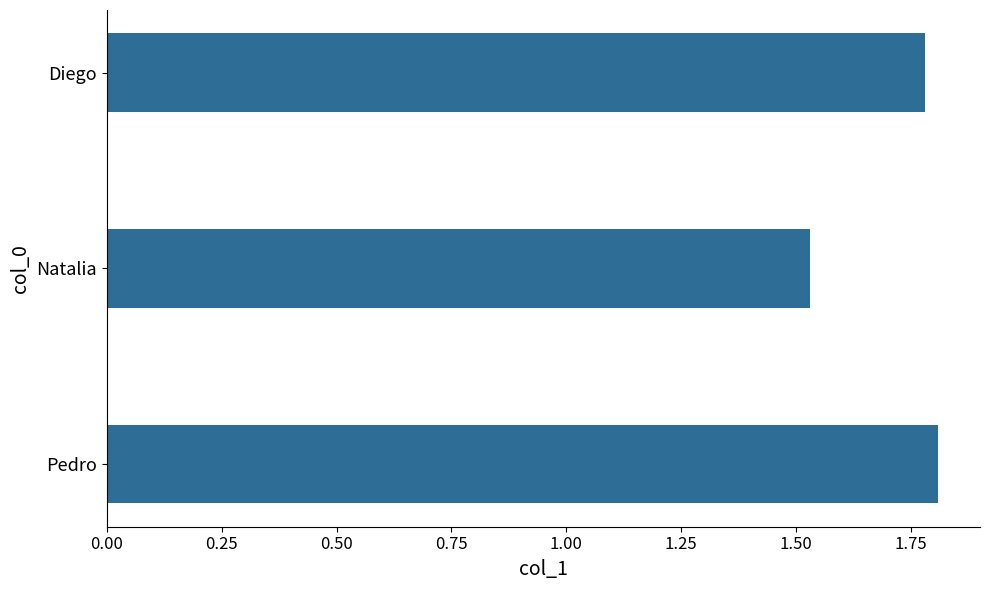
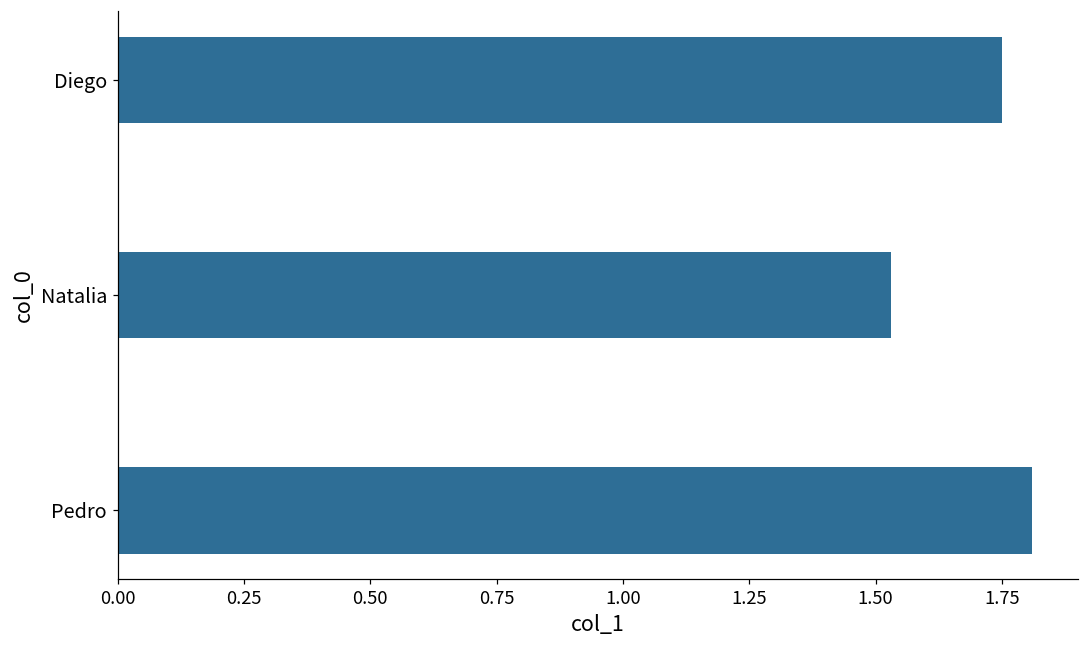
Diego: 1.78 -> 1.75
